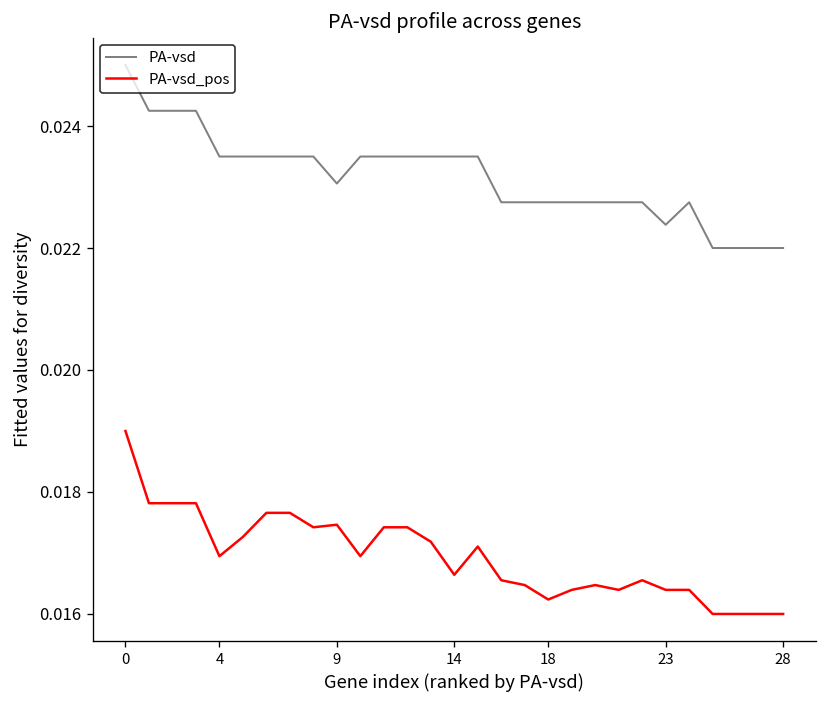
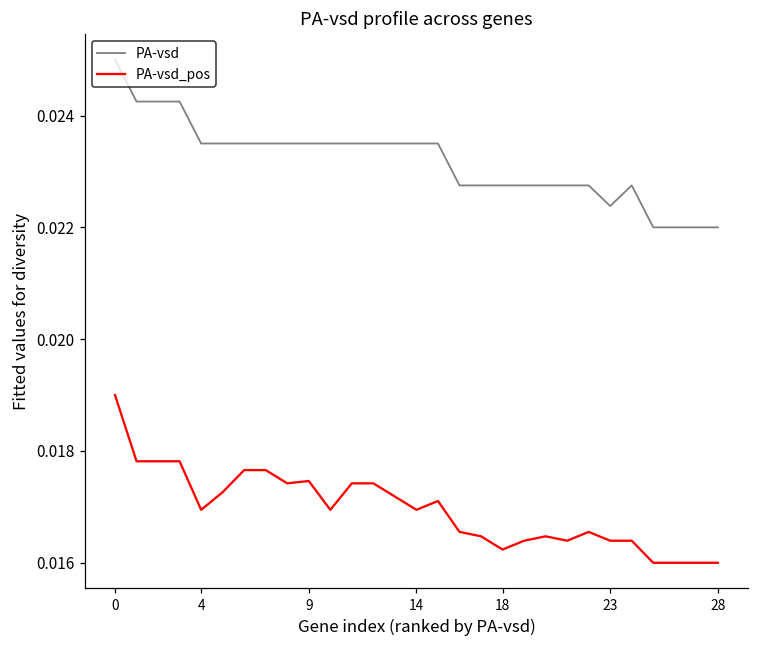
PA-vsd, 9: 0.0231 -> 0.0235
PA-vsd_pos, 14: 0.0166 -> 0.0169
